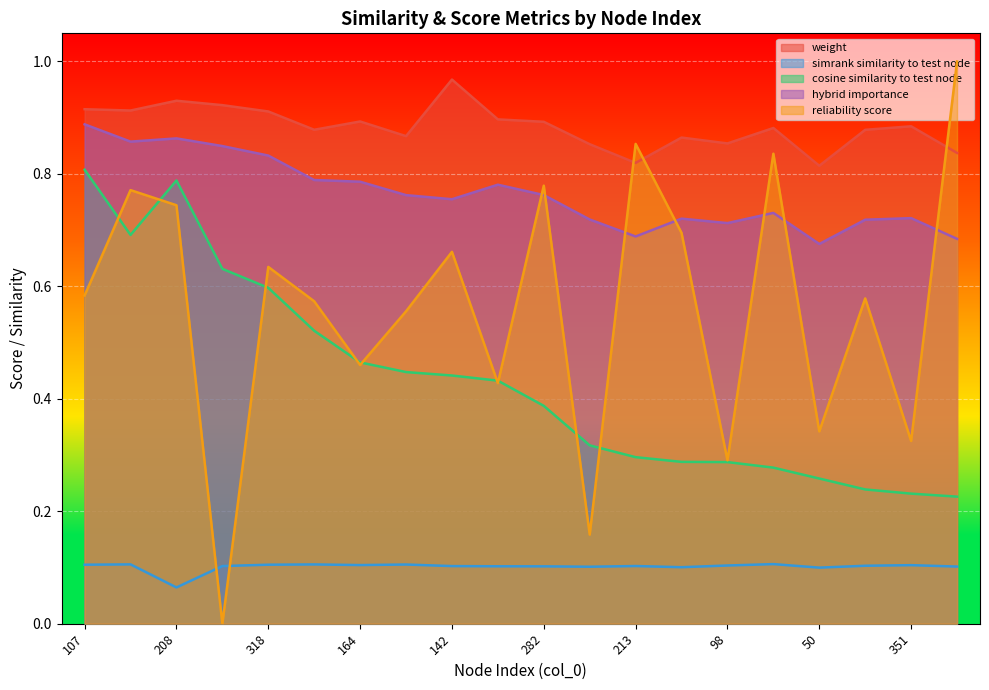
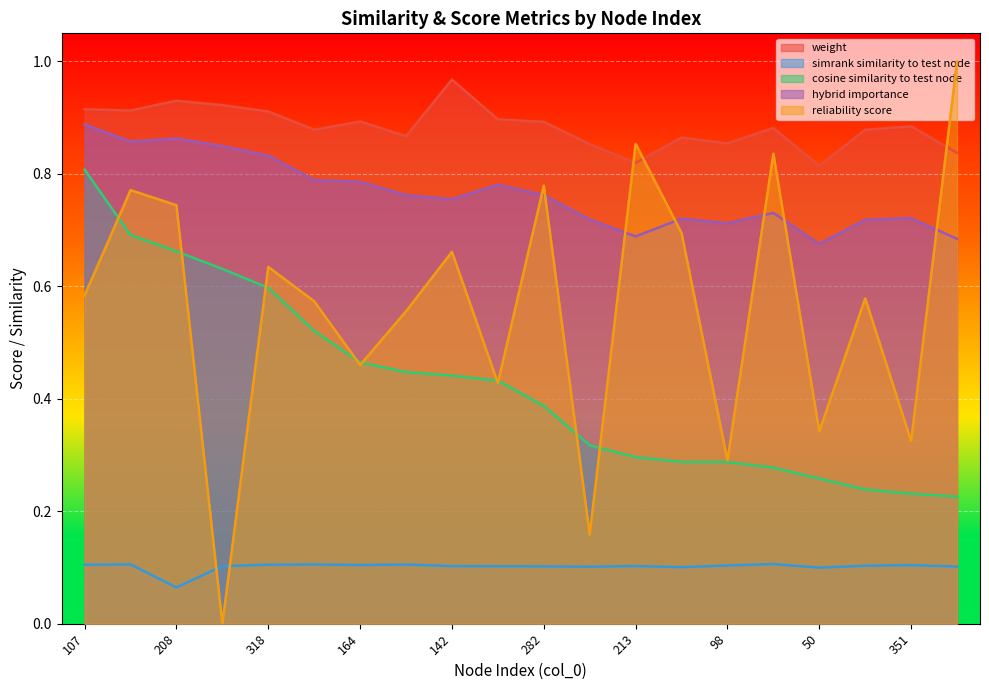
cosine similarity to test node, 208: 0.79 -> 0.66
